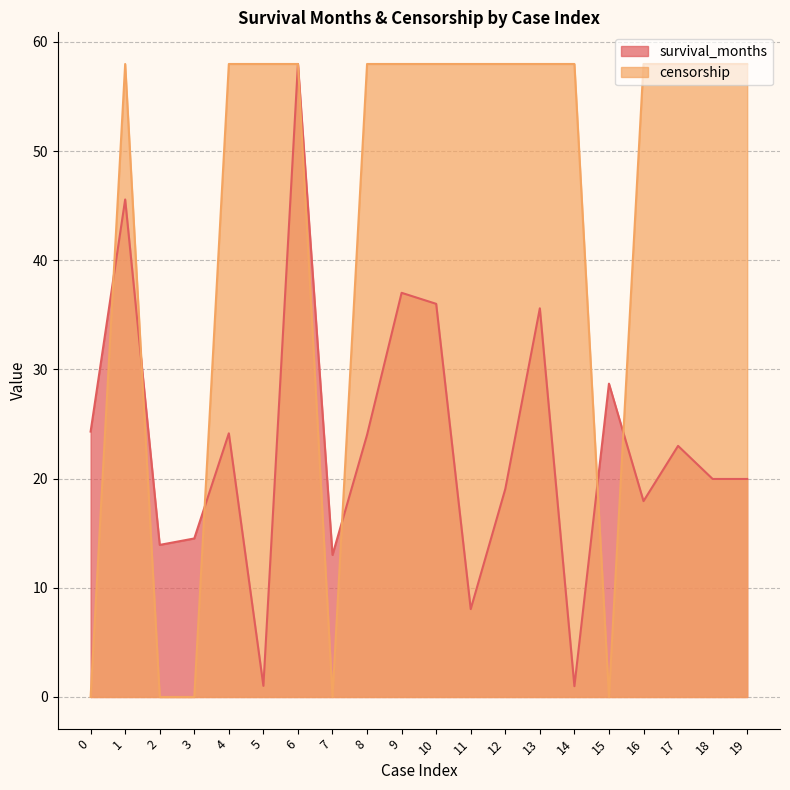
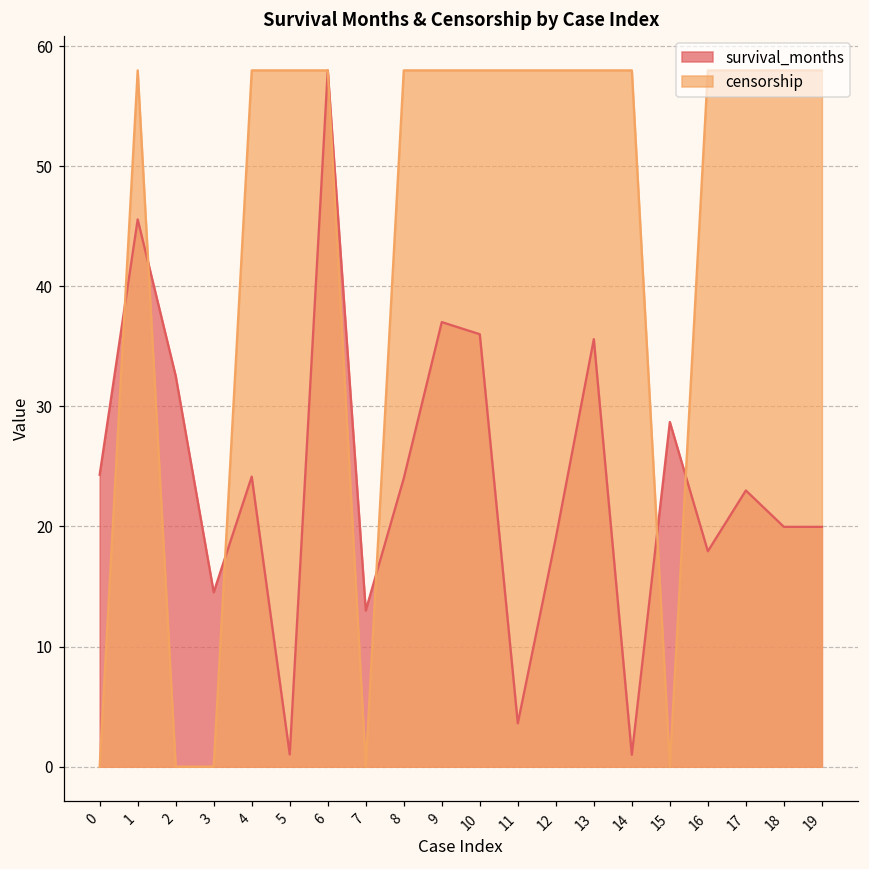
survival_months, 2: 13.9 -> 32.5
survival_months, 11: 8.1 -> 3.6
